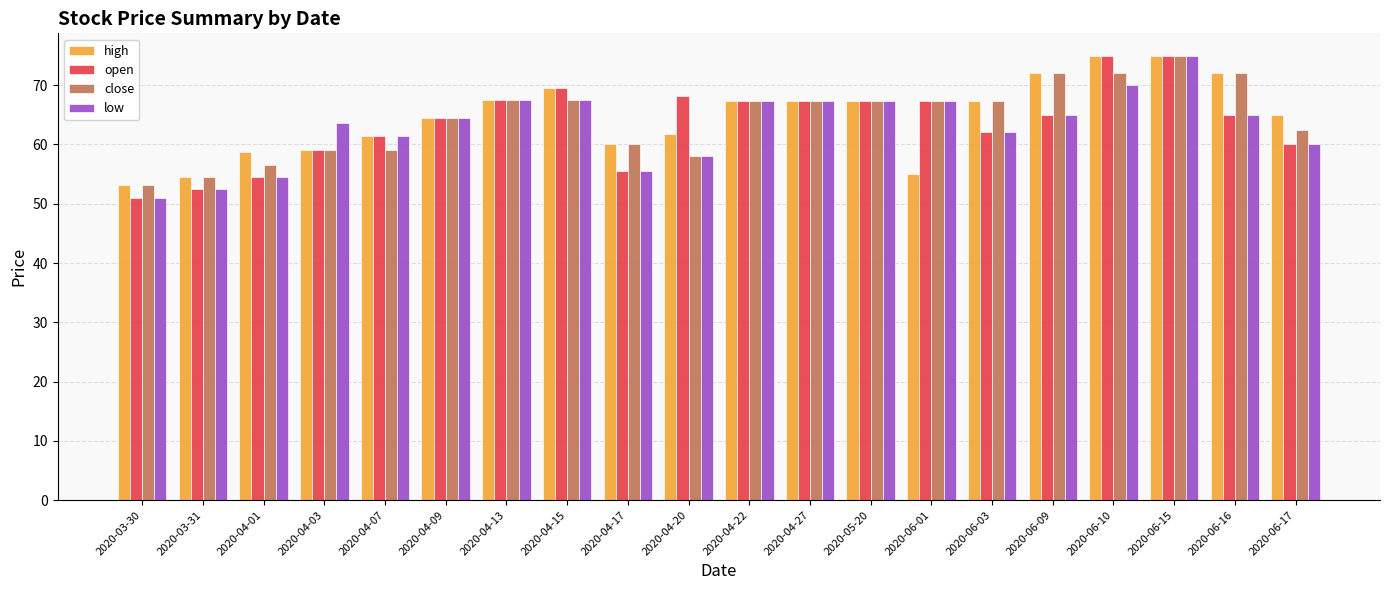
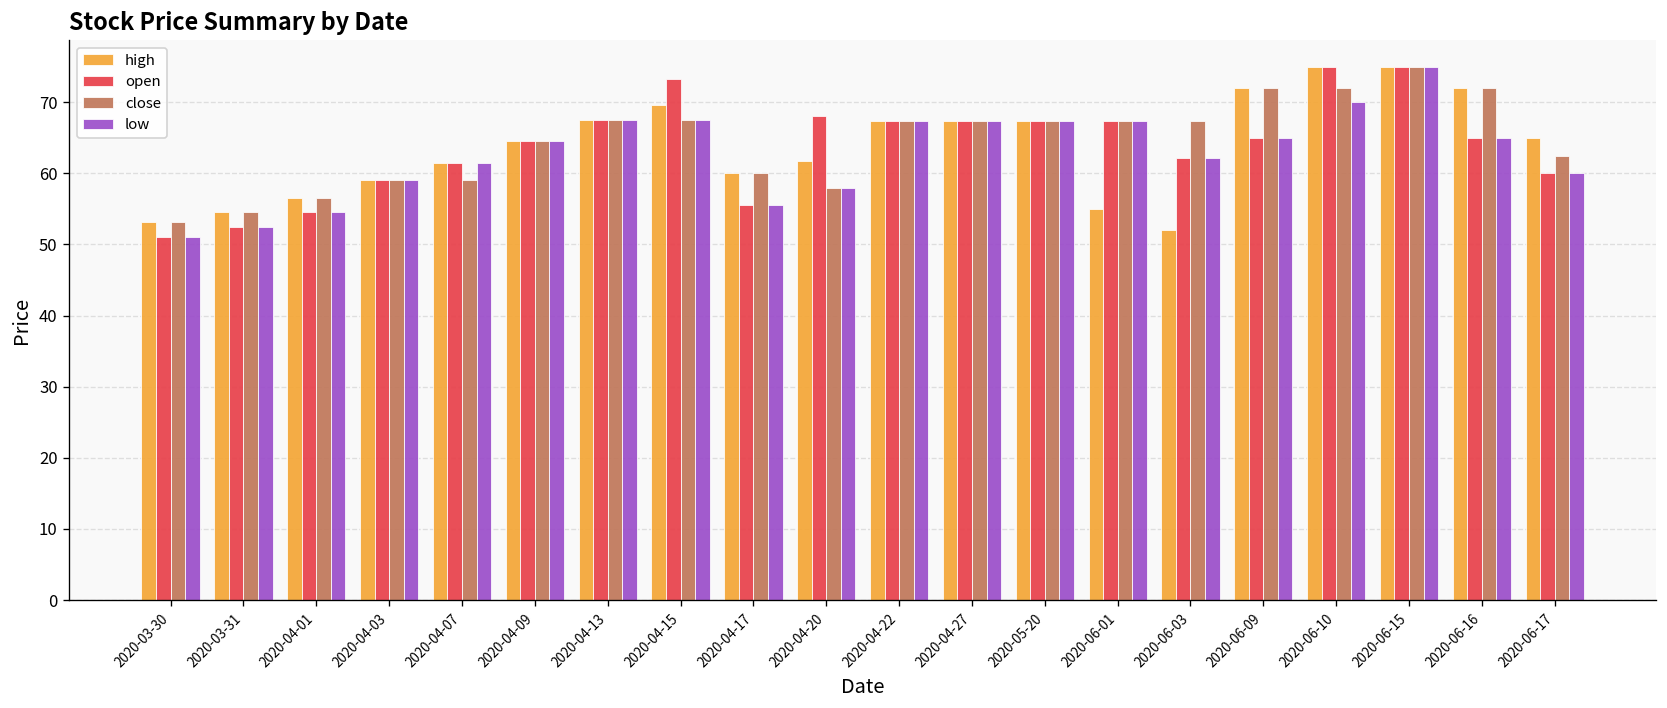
high, 2020-04-01: 59 -> 57
low, 2020-04-03: 64 -> 59
open, 2020-04-15: 70 -> 73
high, 2020-06-03: 67 -> 52
